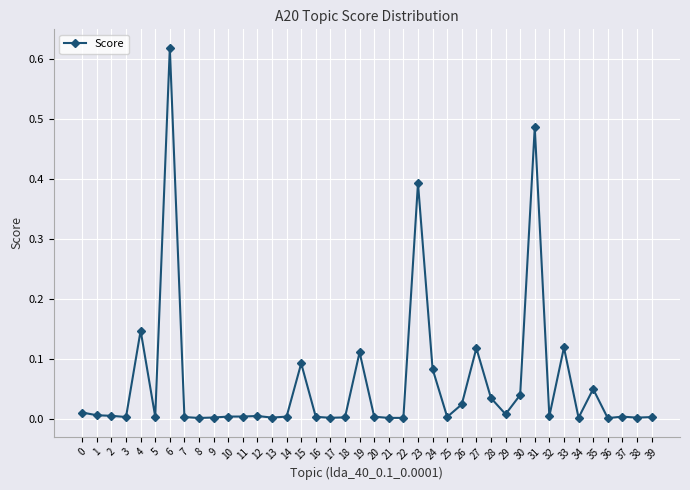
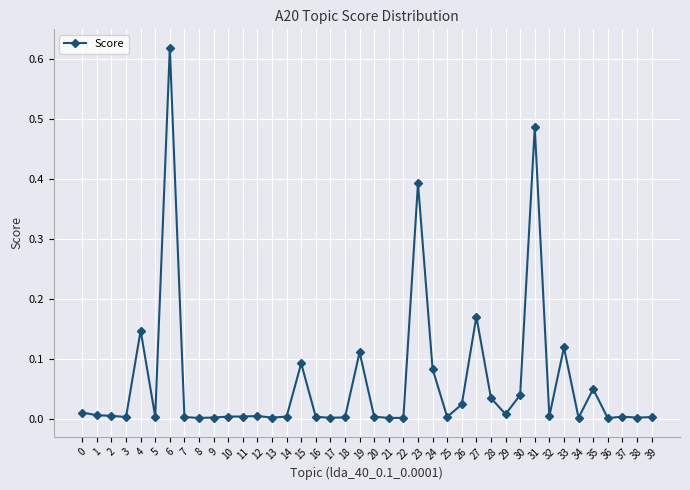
27: 0.12 -> 0.17
